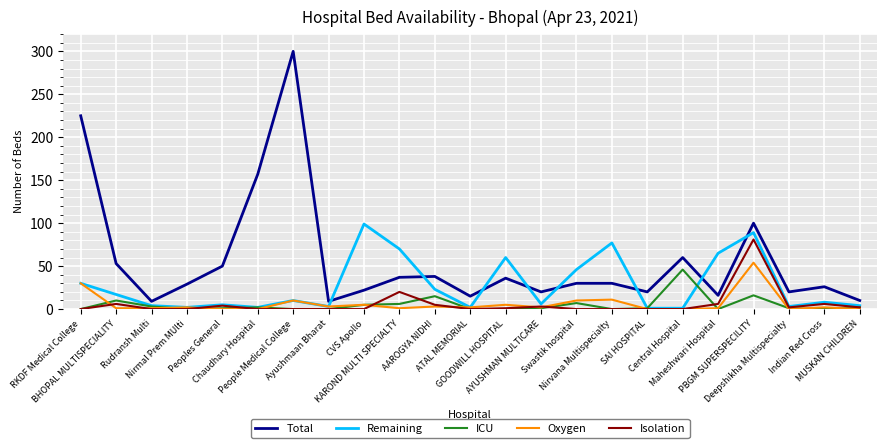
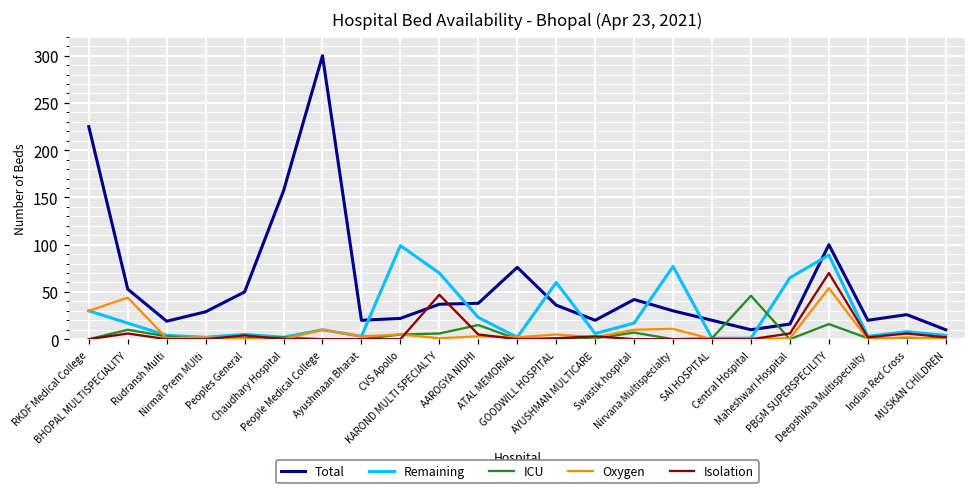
Oxygen, BHOPAL MULTISPECIALITY: 0 -> 40
Total, Rudransh Multi: 10 -> 20
Total, Ayushmaan Bharat: 10 -> 20
Isolation, KAROND MULTI SPECIALTY: 20 -> 50
Total, ATAL MEMORIAL: 20 -> 80
Total, Swastik hospital: 30 -> 40
Remaining, Swastik hospital: 50 -> 20
Total, Central Hospital: 60 -> 10
Isolation, PBGM SUPERSPECILITY: 80 -> 70
